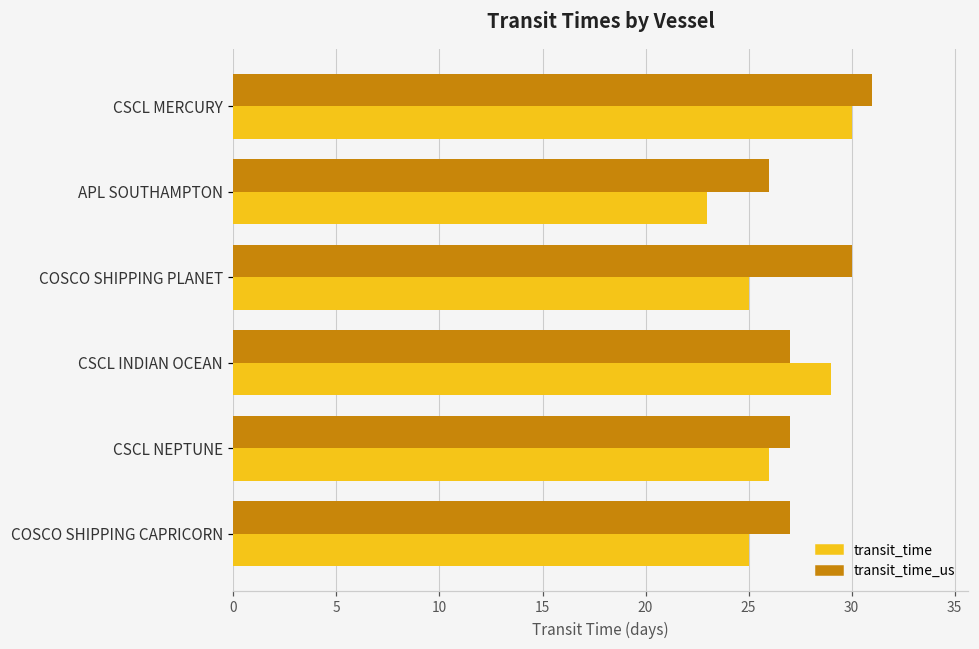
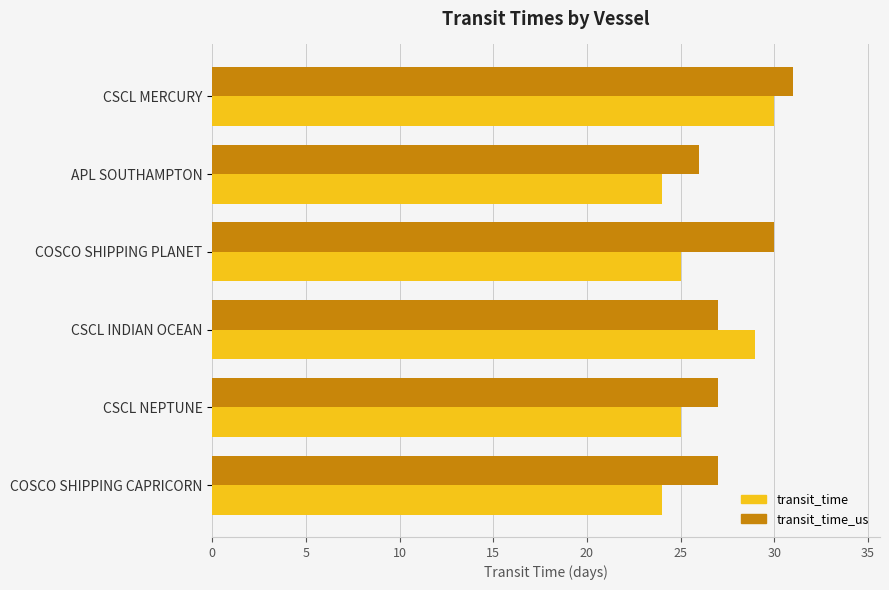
transit_time, APL SOUTHAMPTON: 23 -> 24
transit_time, CSCL NEPTUNE: 26 -> 25
transit_time, COSCO SHIPPING CAPRICORN: 25 -> 24
